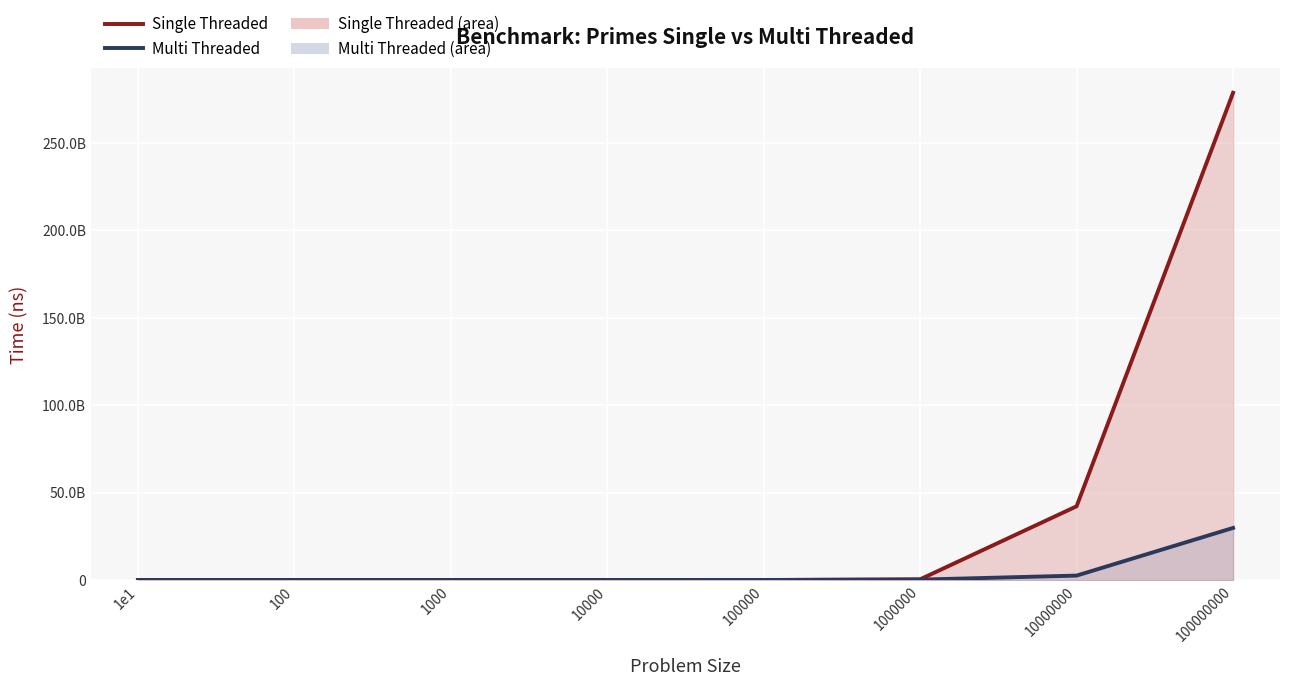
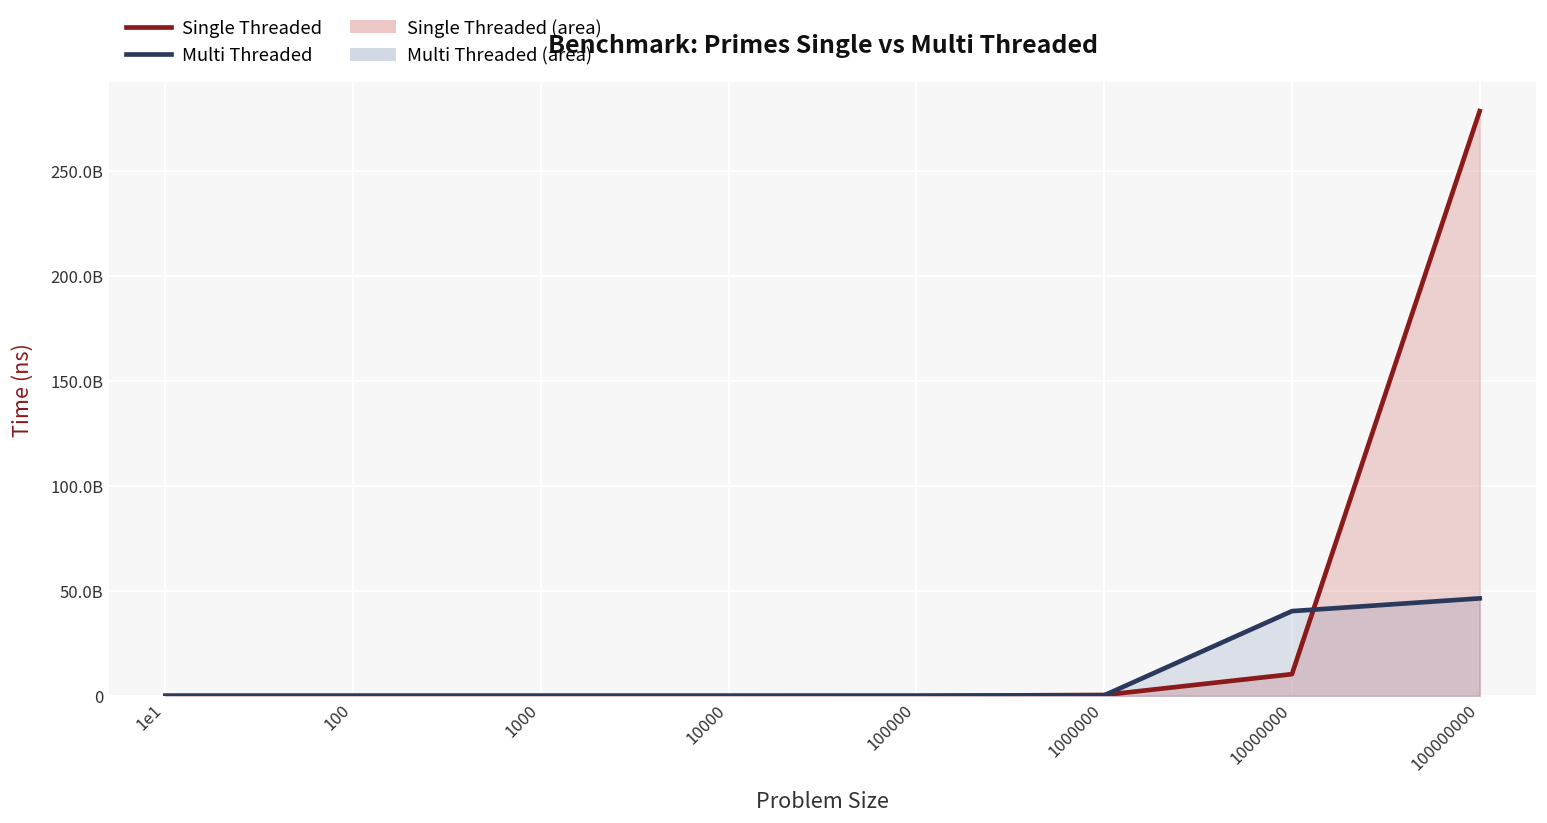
Single Threaded, 10000000: 42000000000 -> 10000000000
Multi Threaded, 10000000: 3000000000 -> 40000000000
Multi Threaded, 100000000: 30000000000 -> 46000000000
